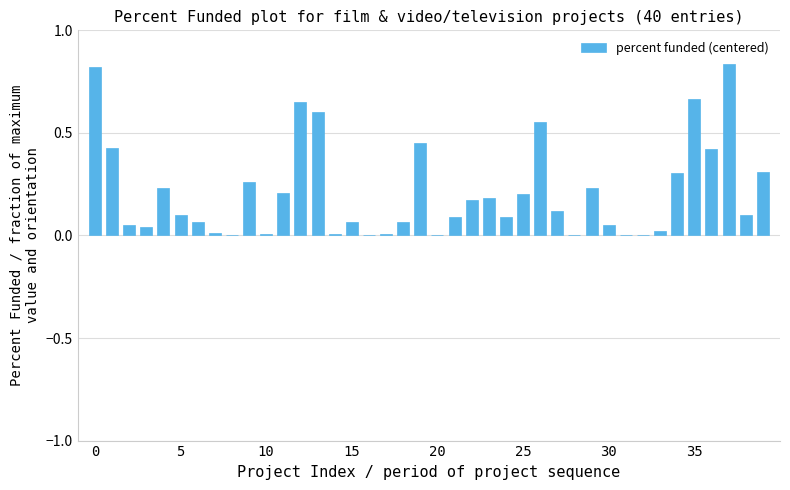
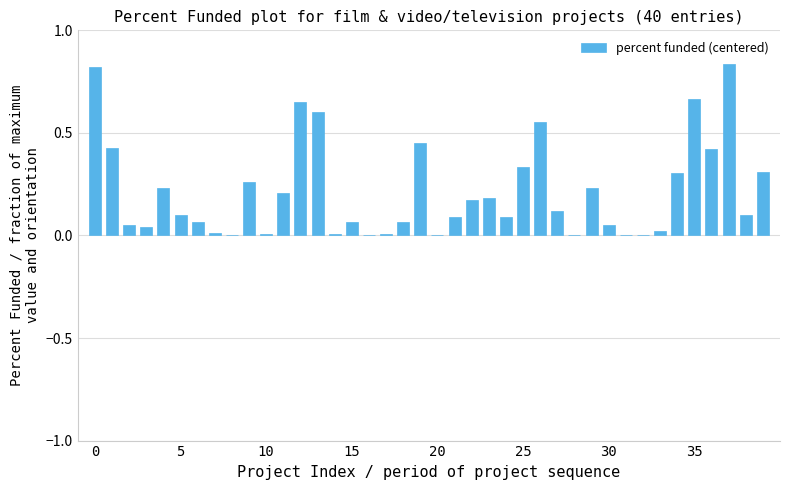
25: 0.20 -> 0.33
